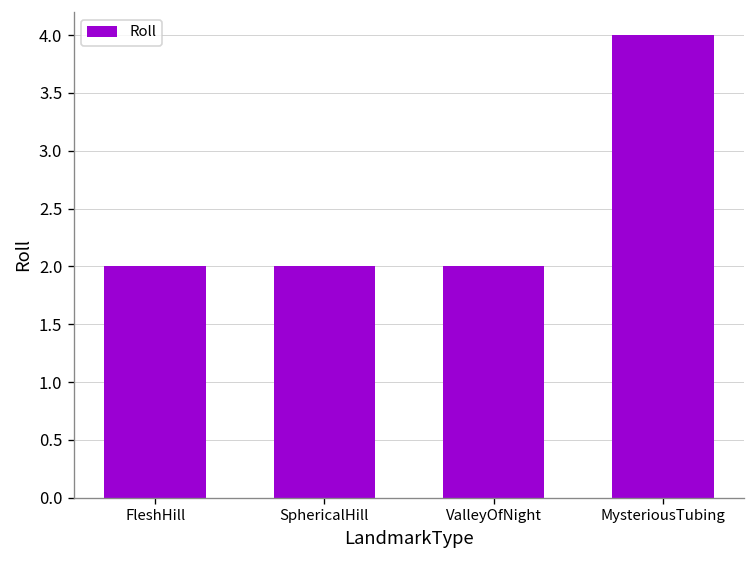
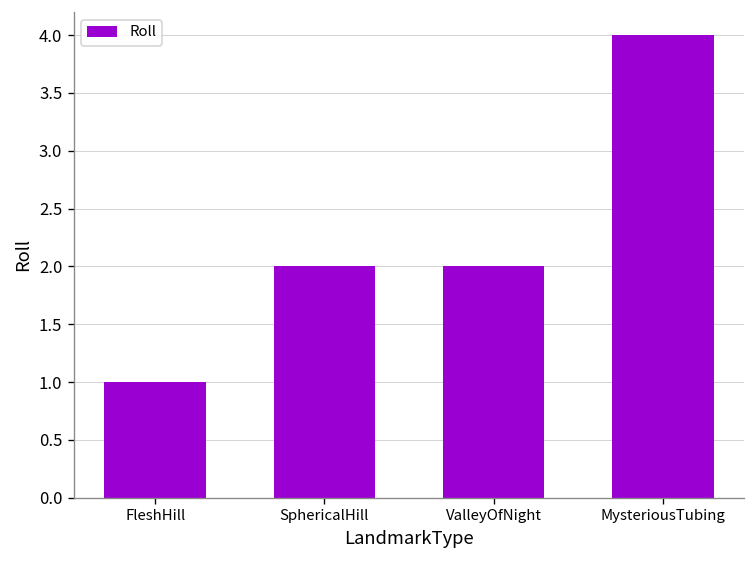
FleshHill: 2 -> 1
